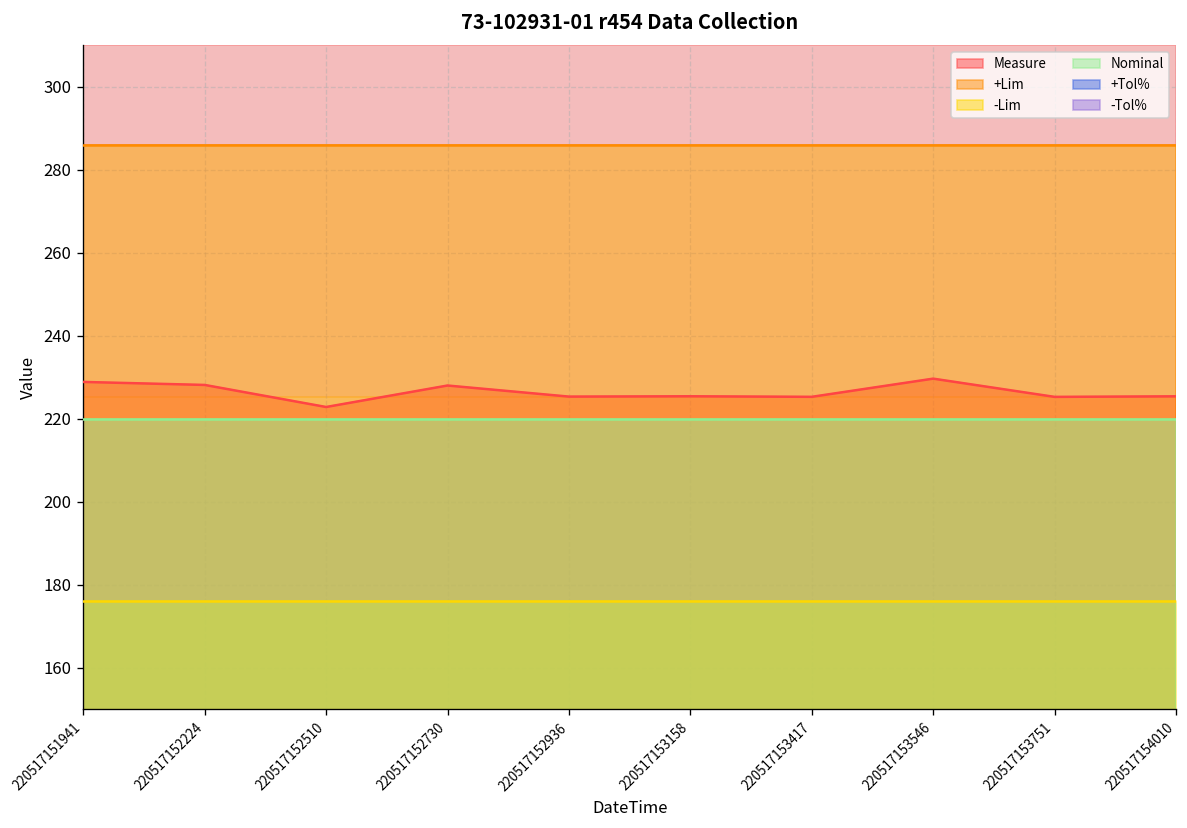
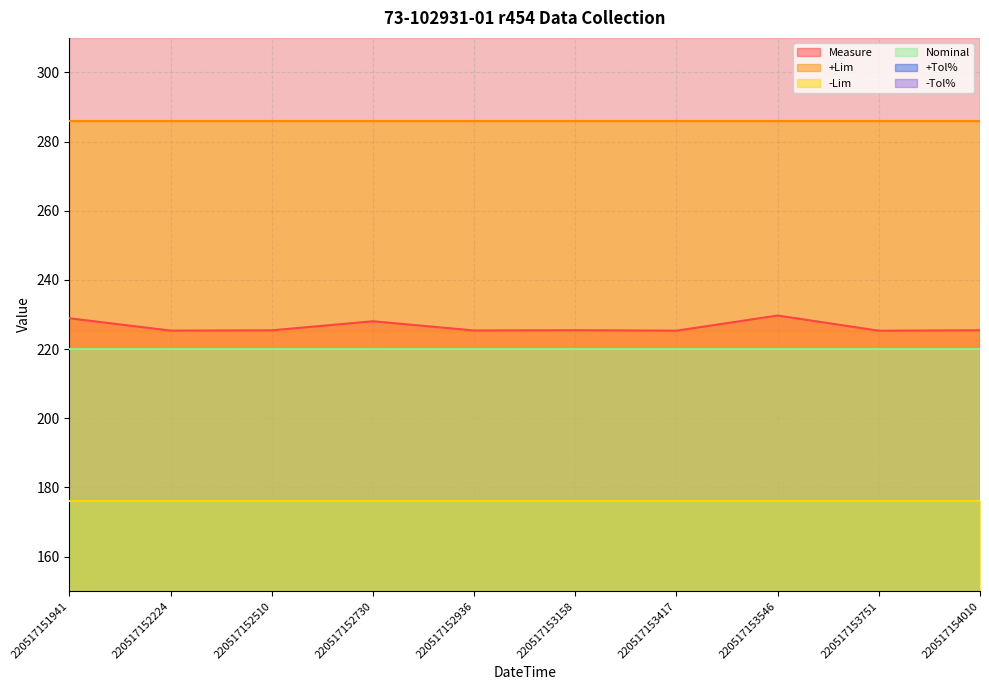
Measure, 220517152224: 228 -> 225
Measure, 220517152510: 223 -> 225
